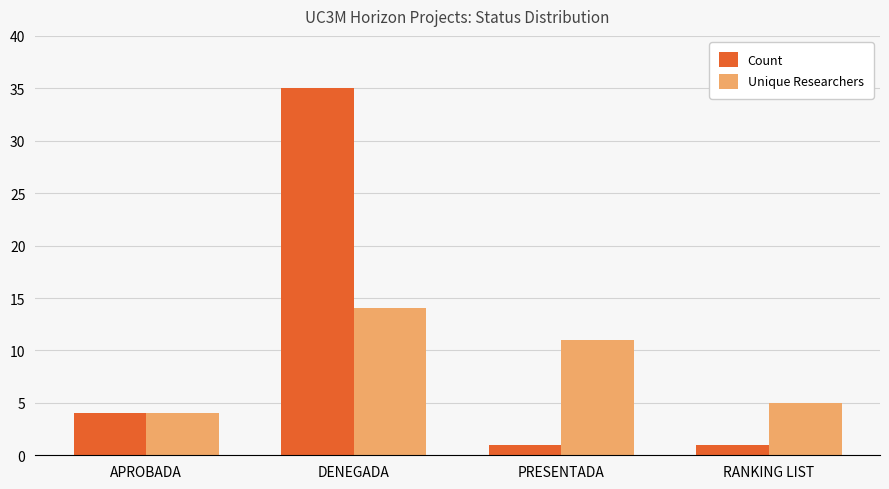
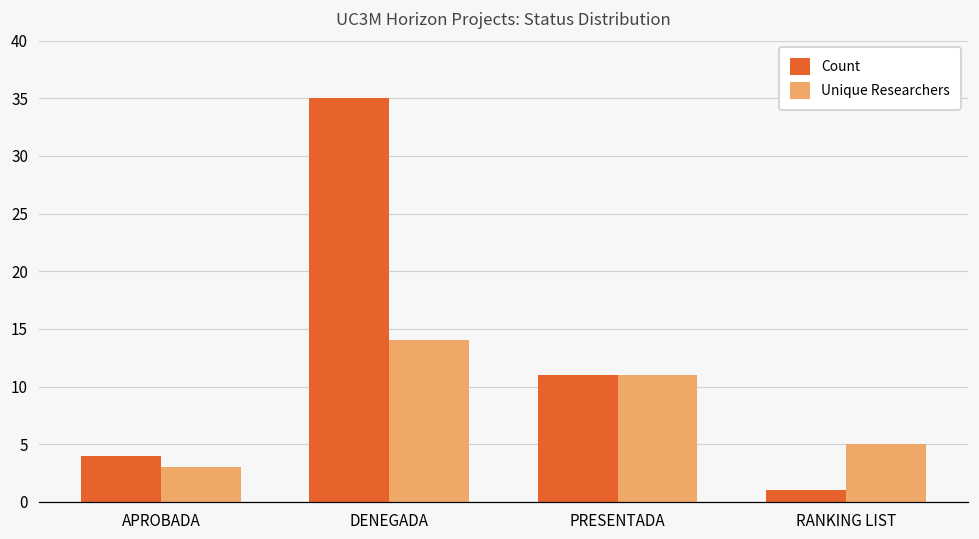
Unique Researchers, APROBADA: 4 -> 3
Count, PRESENTADA: 1 -> 11
